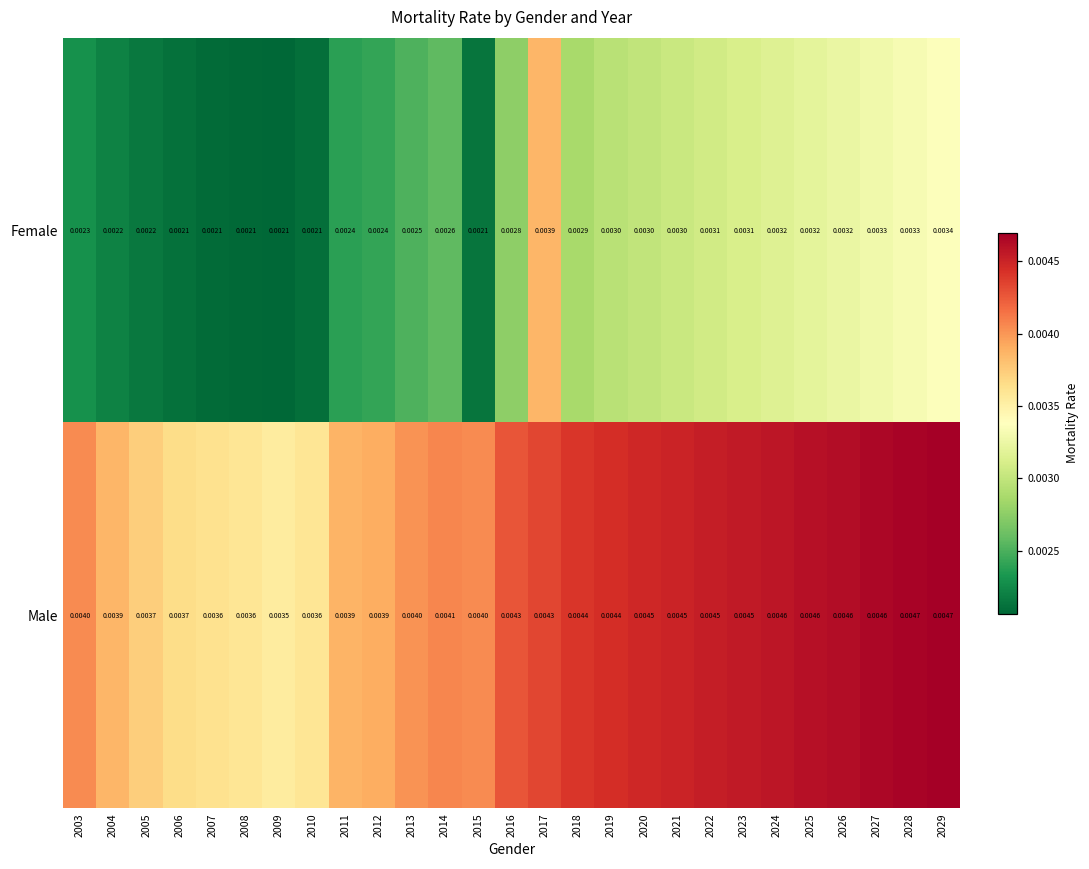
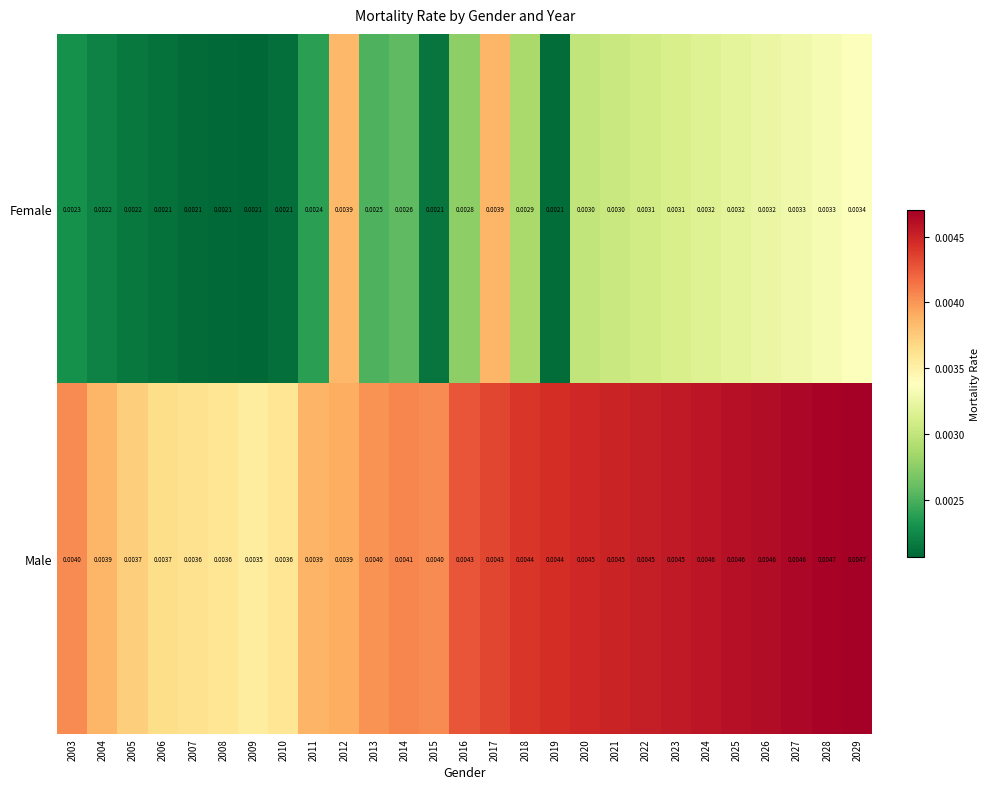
Female, 2012: 0.0024 -> 0.0039
Female, 2019: 0.0030 -> 0.0021
